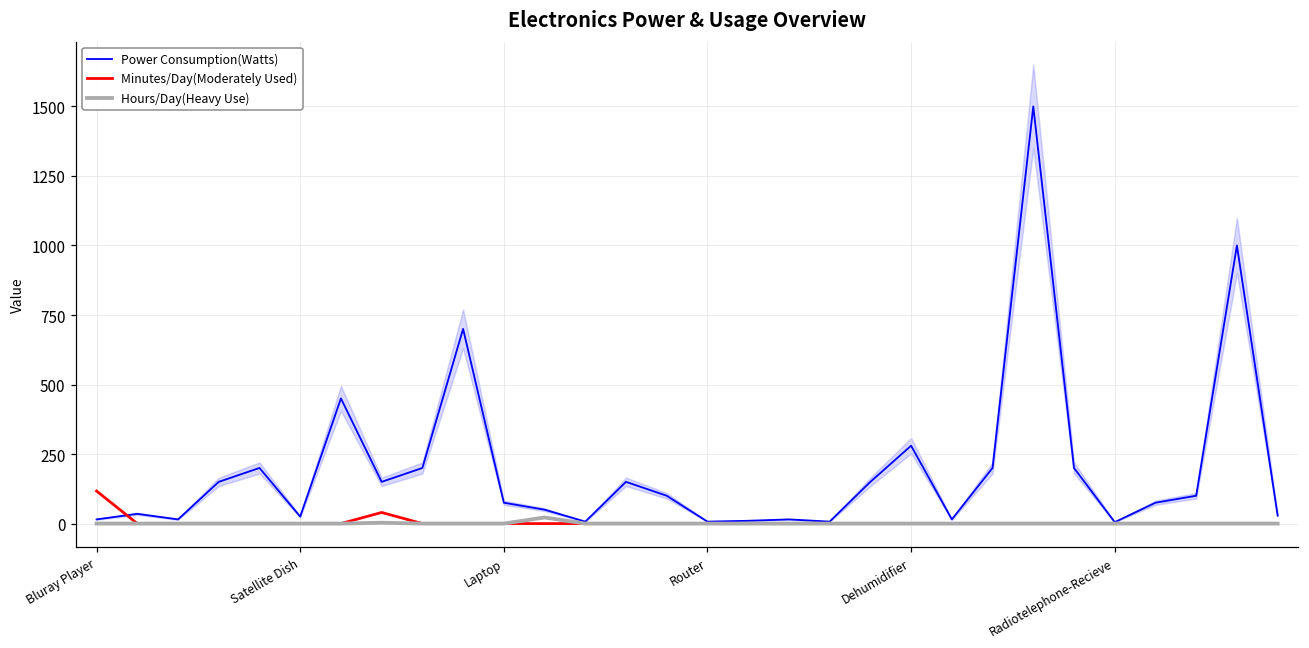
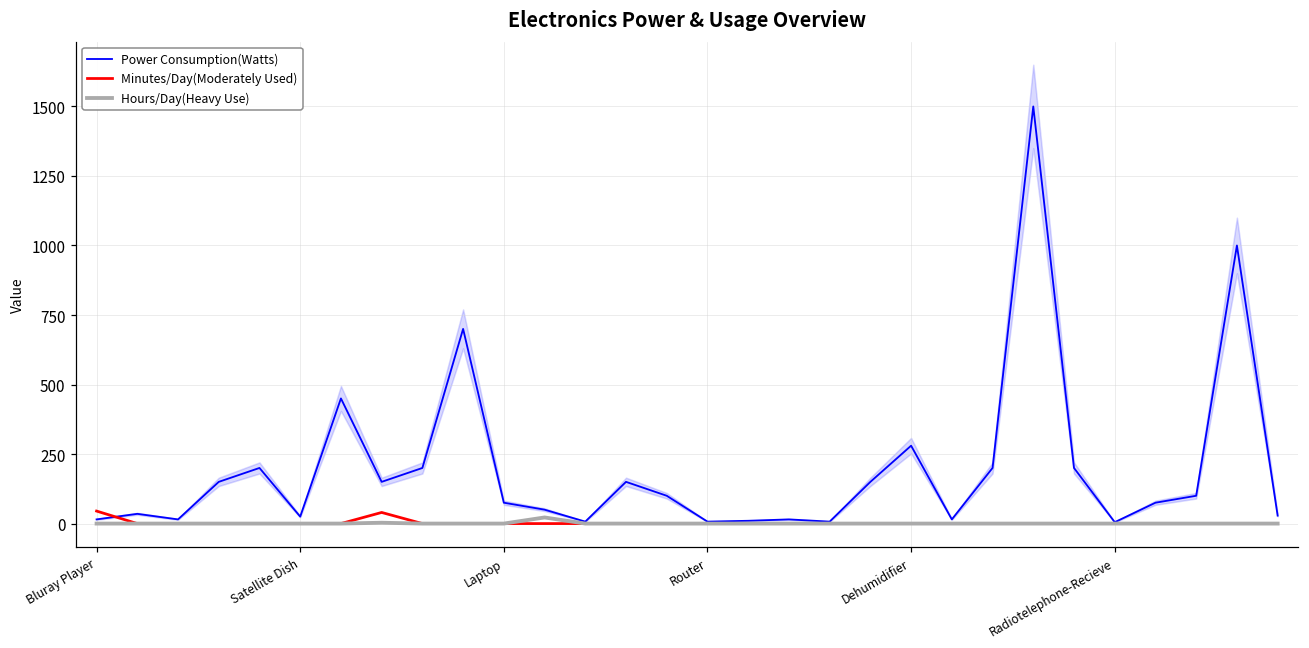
Minutes/Day(Moderately Used), Bluray Player: 120 -> 50
